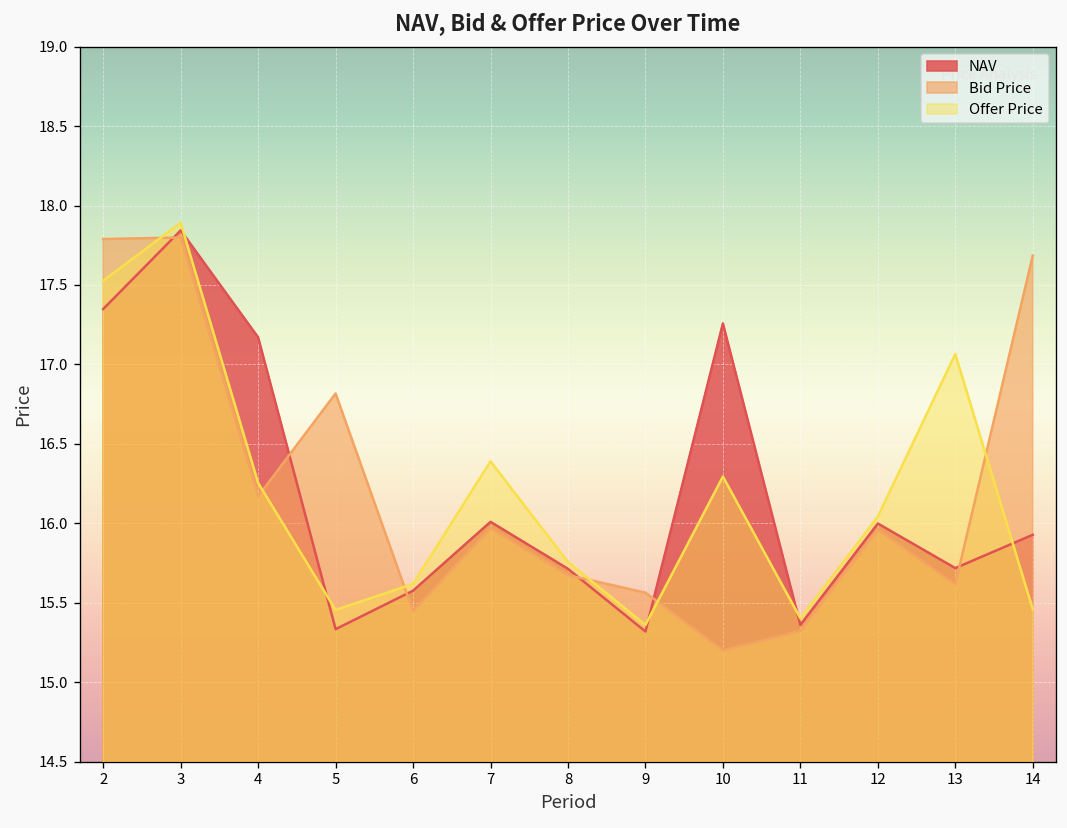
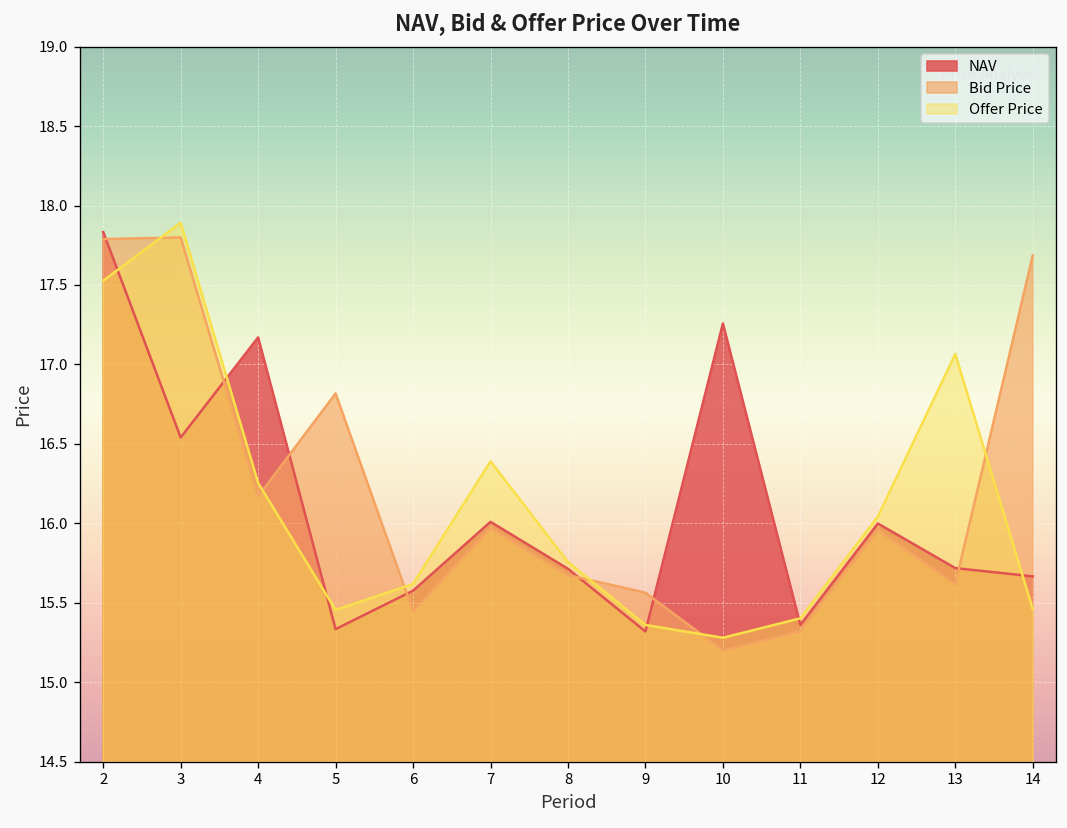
NAV, 2: 17.35 -> 17.83
NAV, 3: 17.84 -> 16.54
Offer Price, 10: 16.29 -> 15.28
NAV, 14: 15.93 -> 15.67
